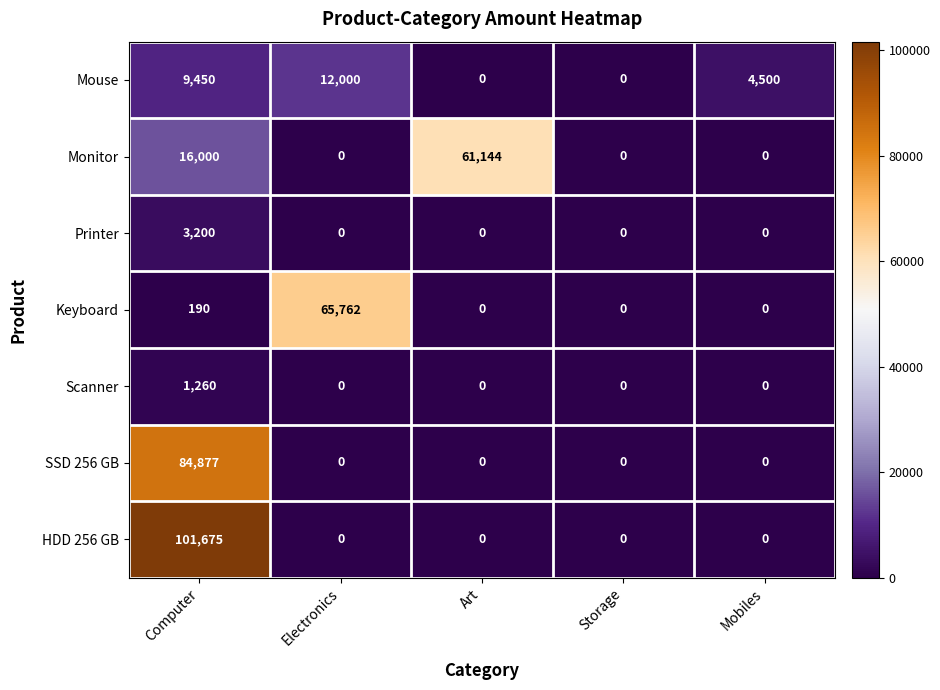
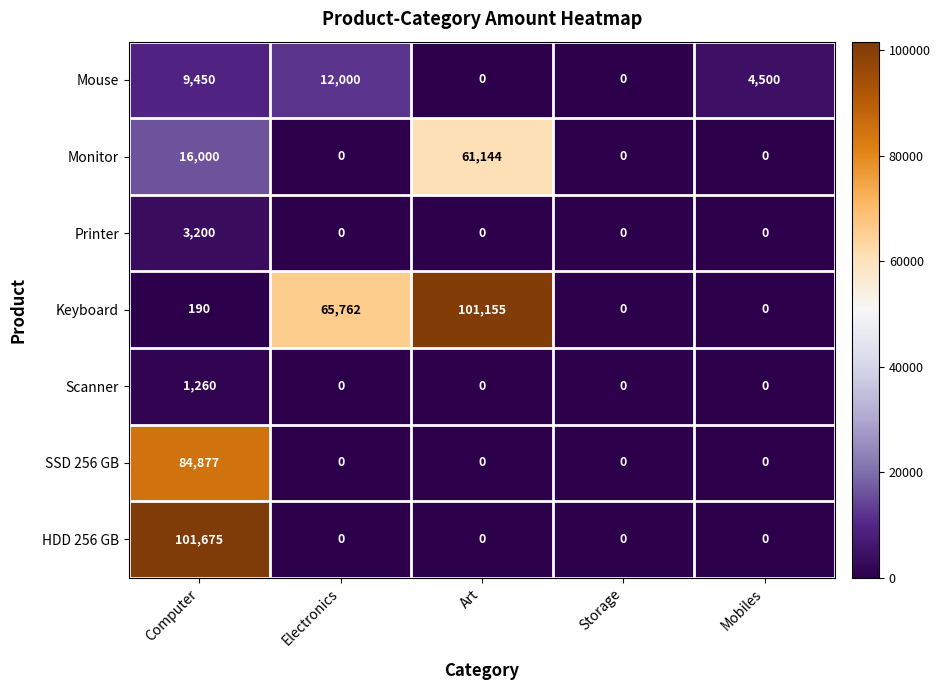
Keyboard, Art: 0 -> 101,155
